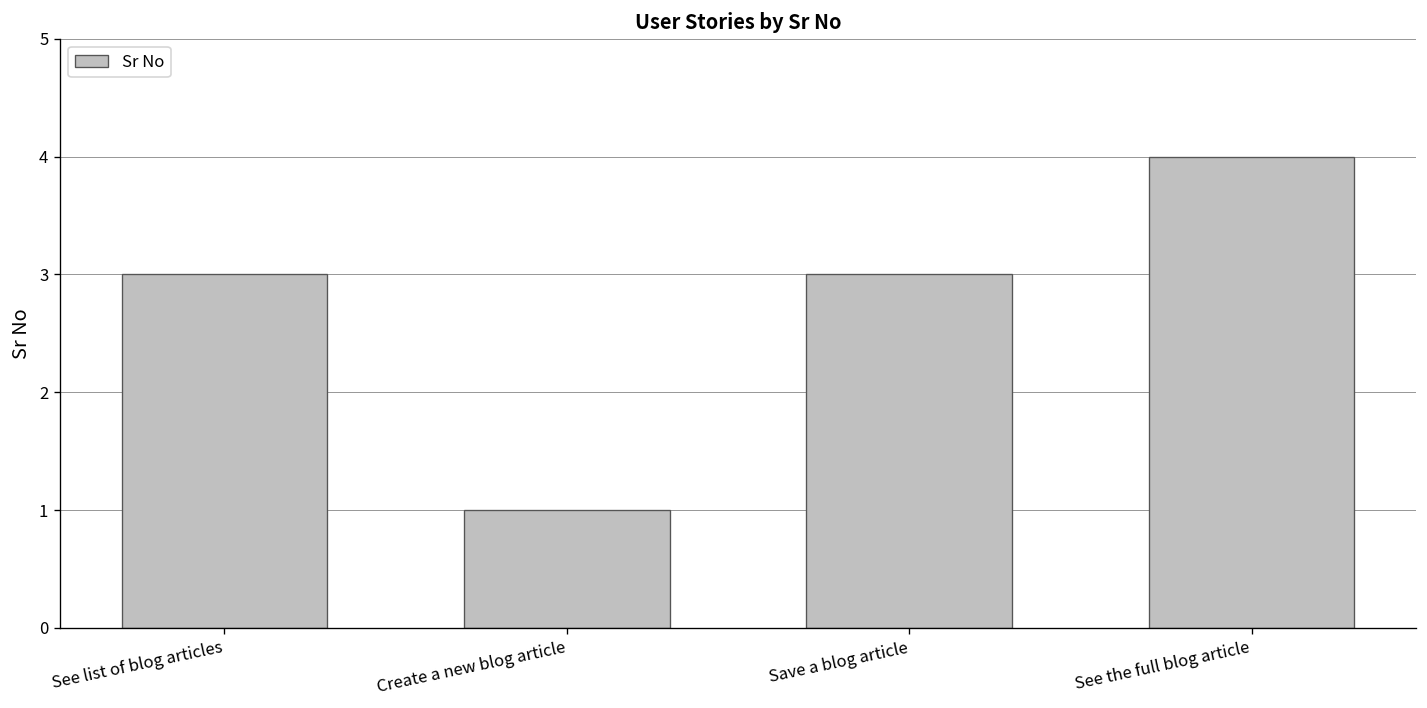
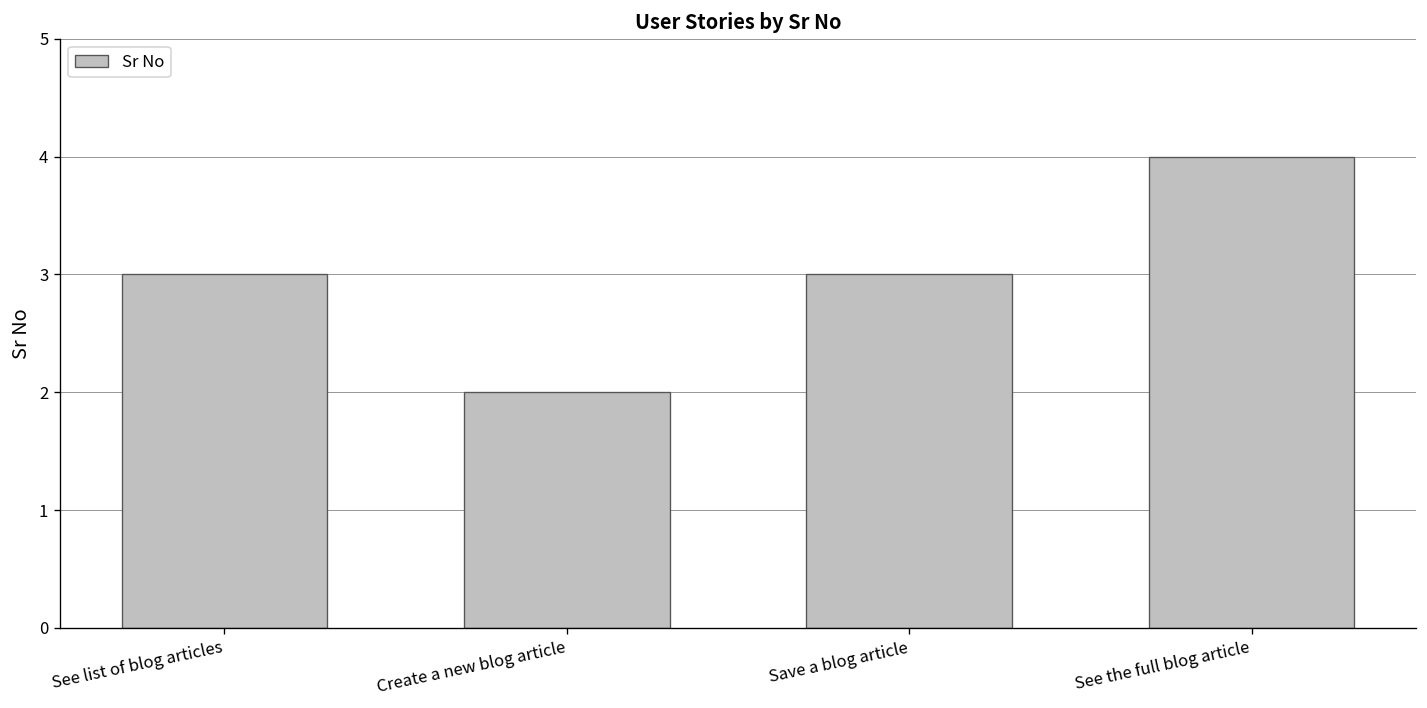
Create a new blog article: 1 -> 2
